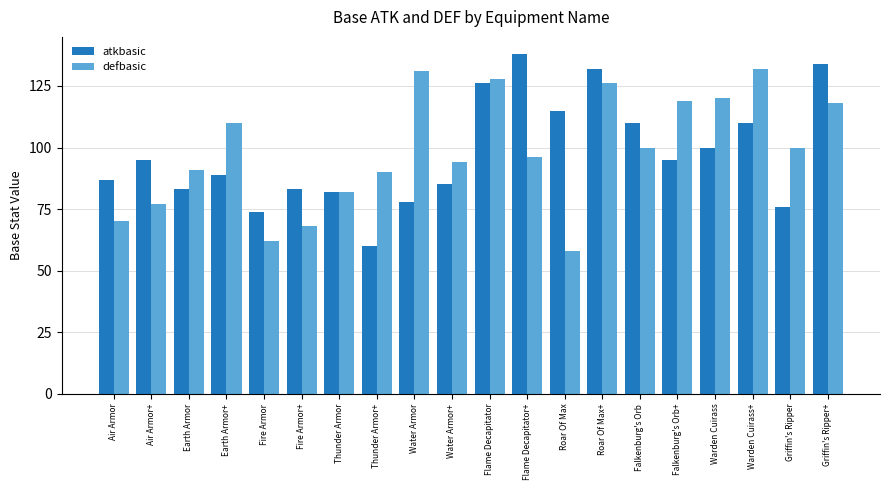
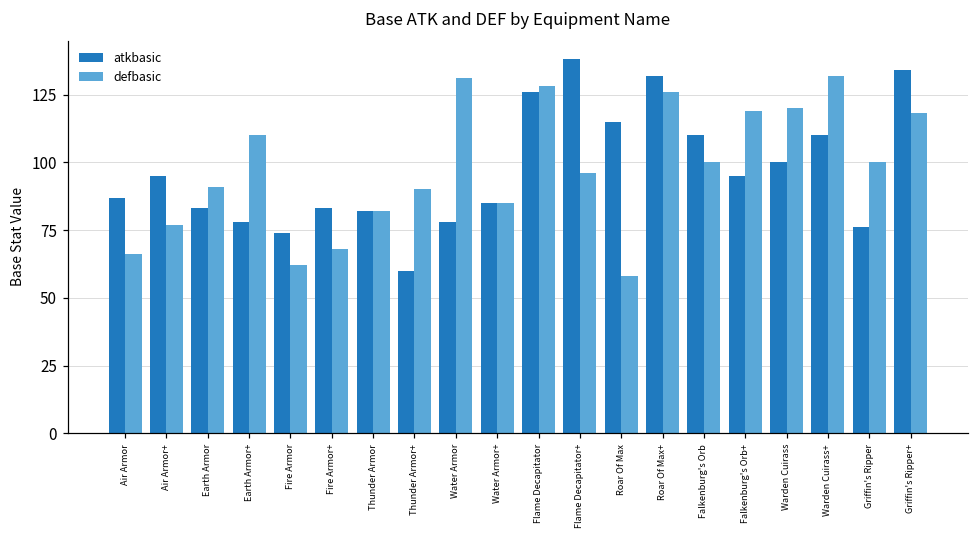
defbasic, Air Armor: 70 -> 66
atkbasic, Earth Armor+: 89 -> 78
defbasic, Water Armor+: 94 -> 85
